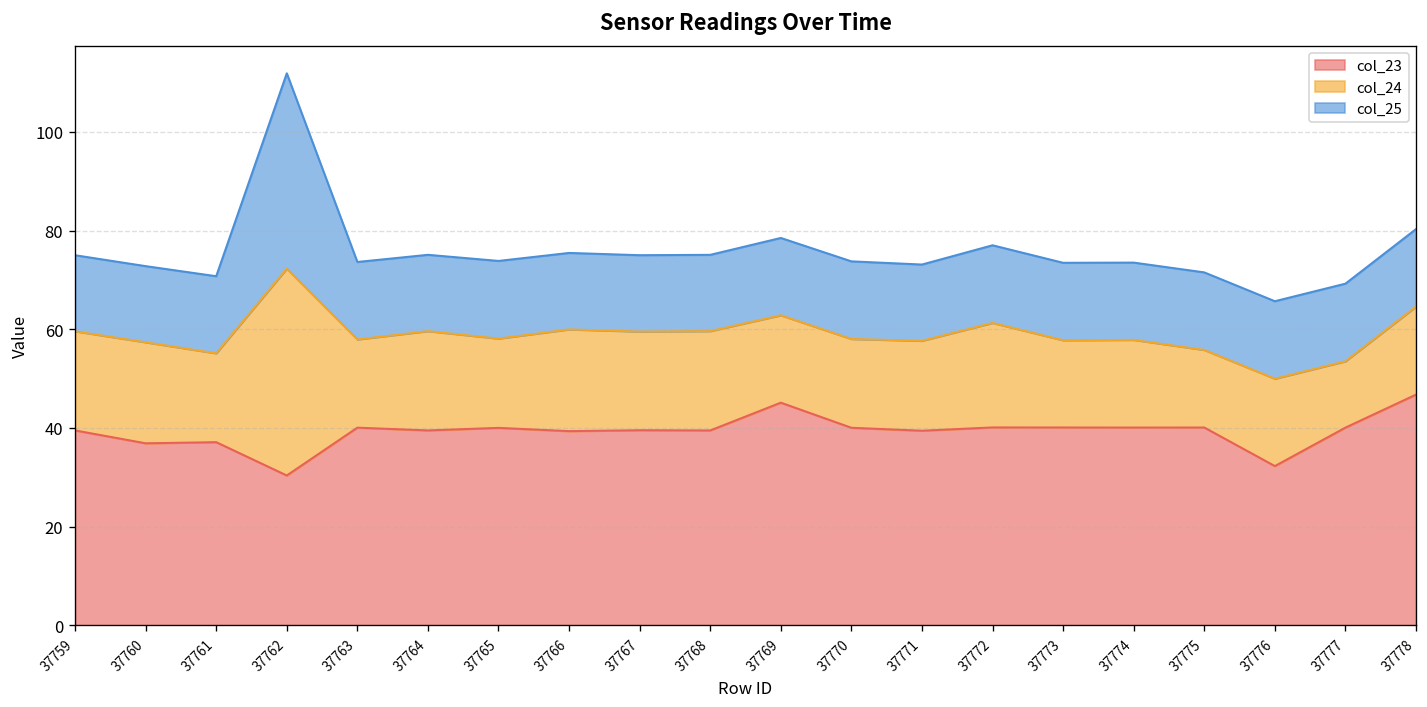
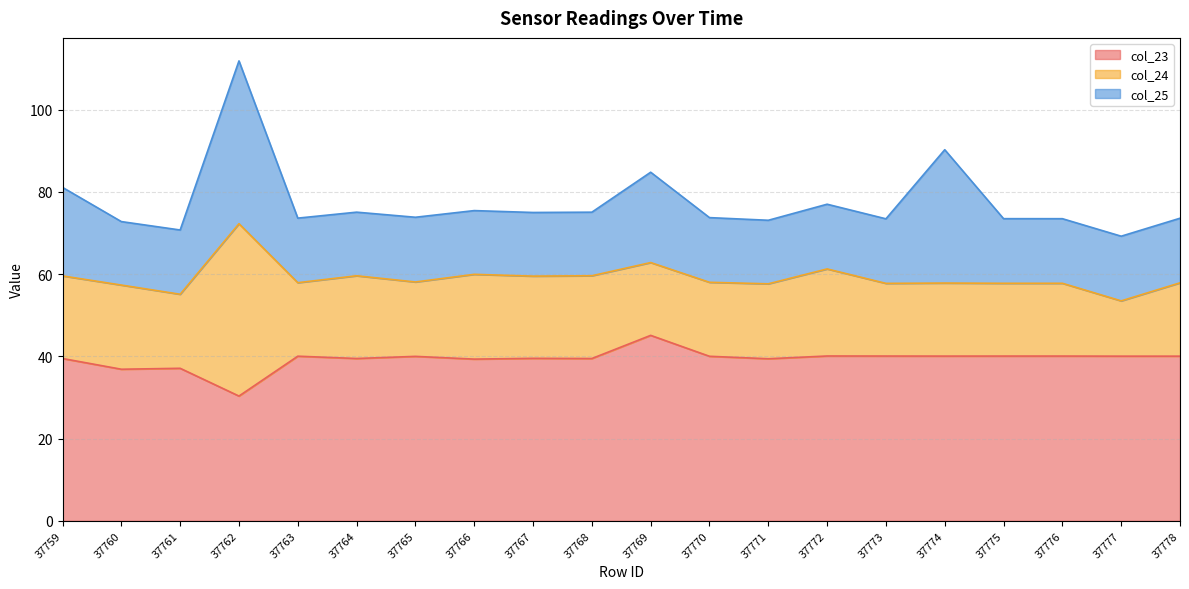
col_25, 37759: 15 -> 22
col_25, 37769: 16 -> 22
col_25, 37774: 16 -> 32
col_24, 37775: 16 -> 18
col_23, 37776: 32 -> 40
col_23, 37778: 47 -> 40
